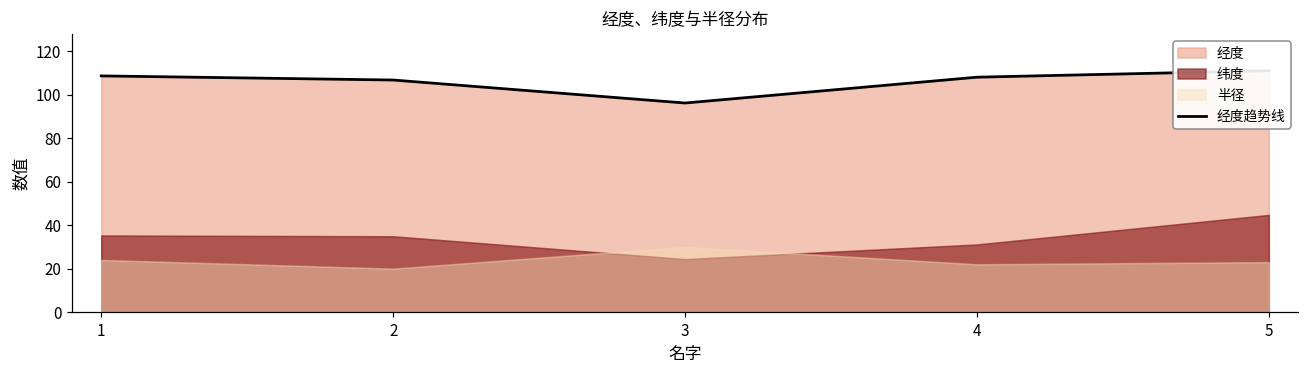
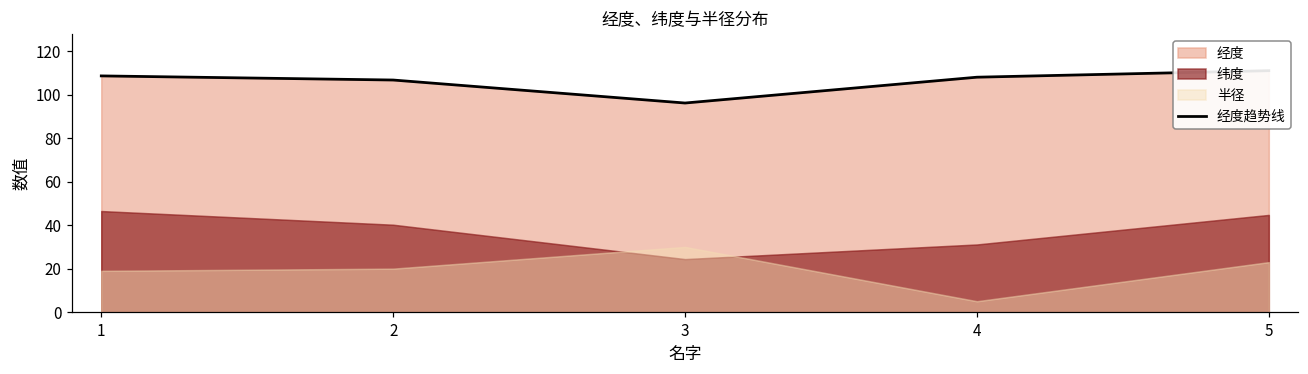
纬度, 1: 35 -> 47
半径, 1: 24 -> 19
纬度, 2: 35 -> 40
半径, 4: 22 -> 5
